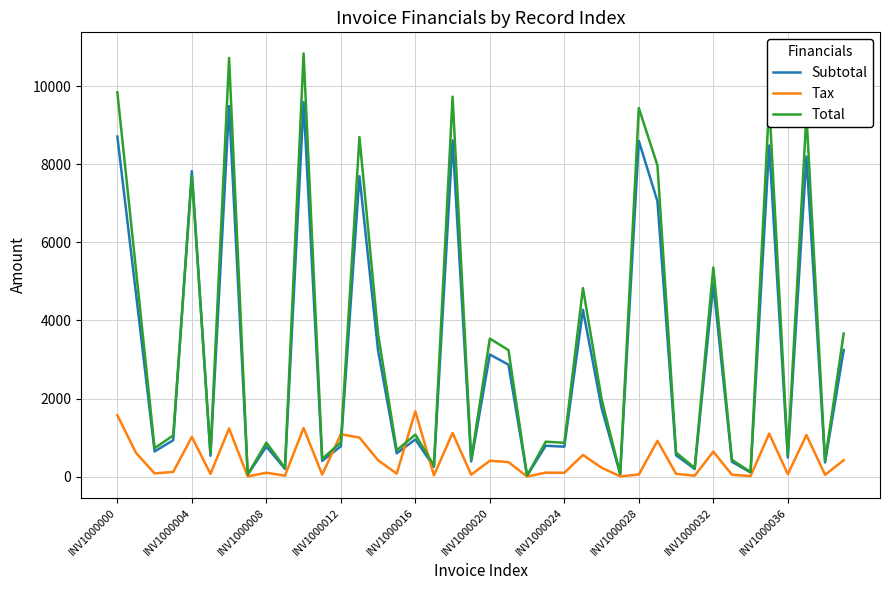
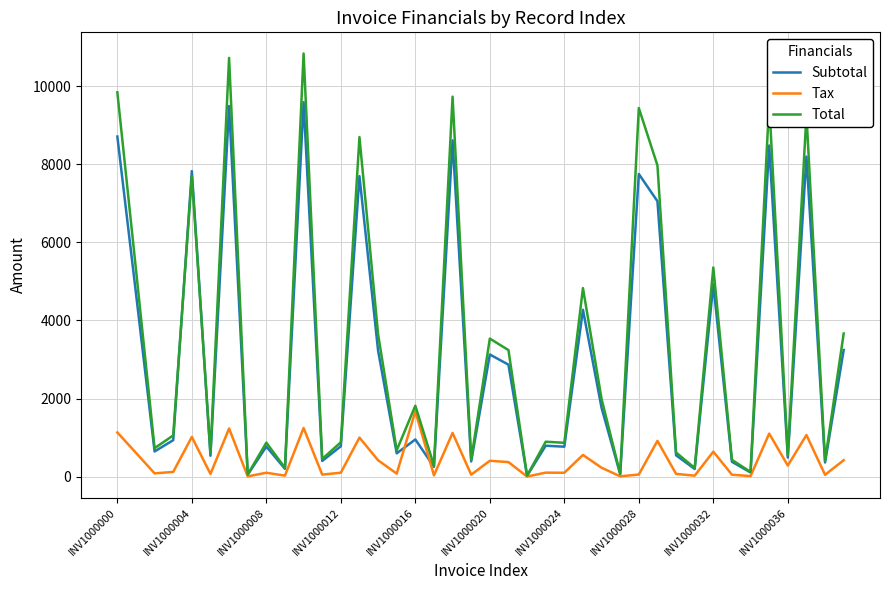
Tax, INV1000000: 1600 -> 1100
Tax, INV1000012: 1100 -> 100
Total, INV1000016: 1100 -> 1800
Subtotal, INV1000028: 8600 -> 7800
Tax, INV1000036: 100 -> 300
